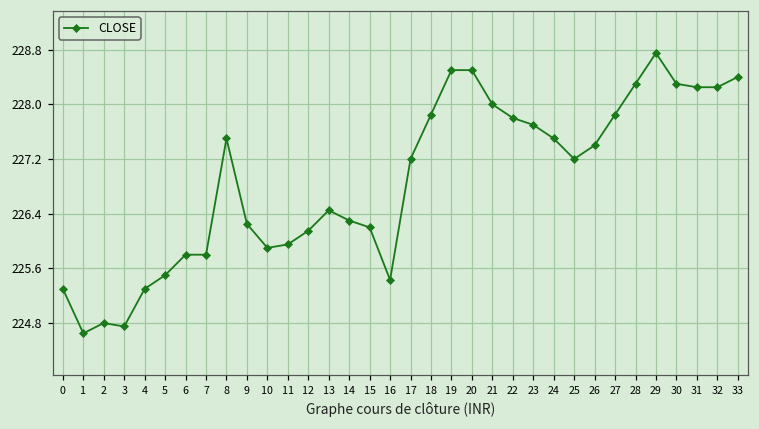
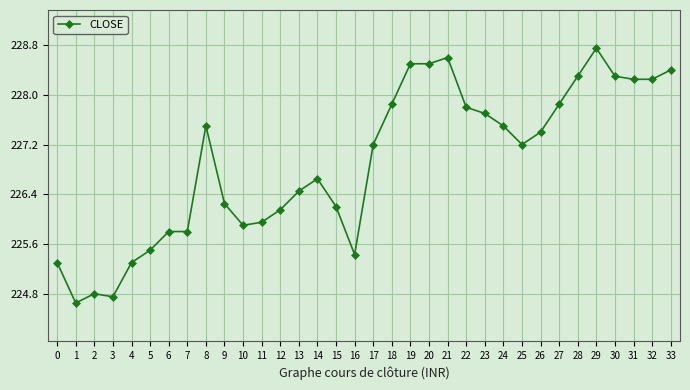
14: 226.3 -> 226.7
21: 228.0 -> 228.6
